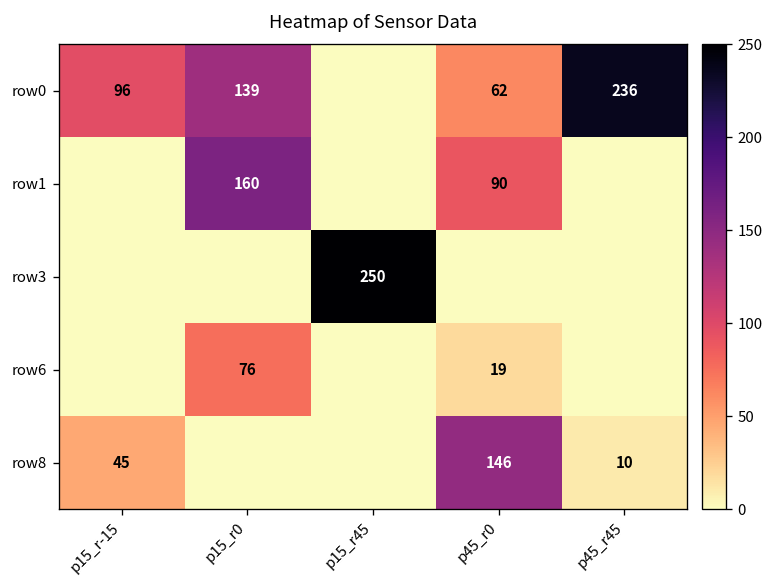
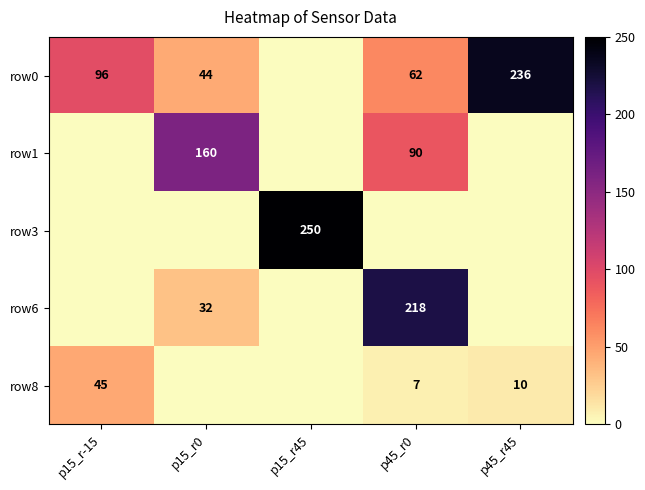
row0, p15_r0: 139 -> 44
row6, p15_r0: 76 -> 32
row6, p45_r0: 19 -> 218
row8, p45_r0: 146 -> 7
